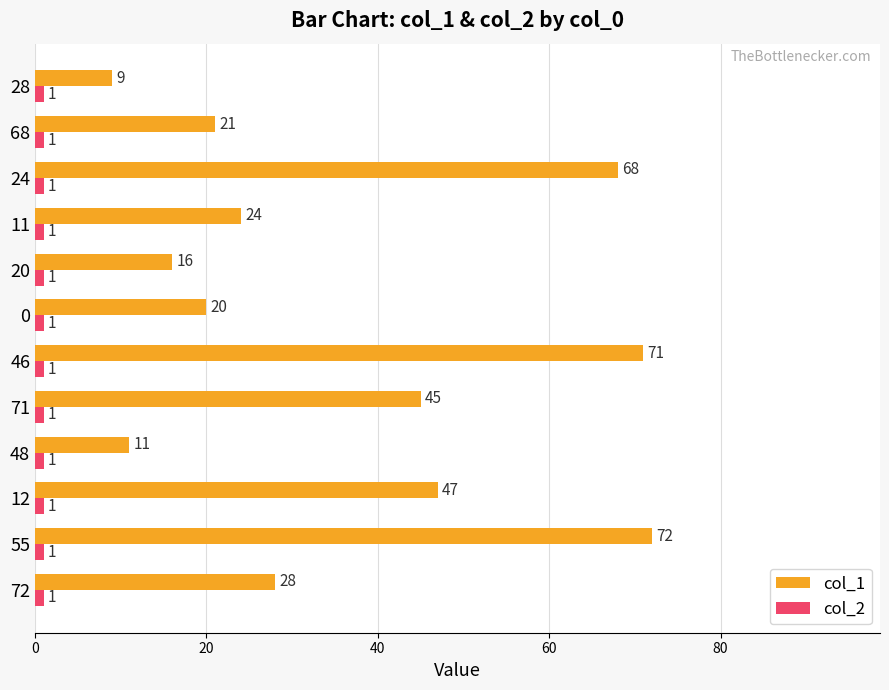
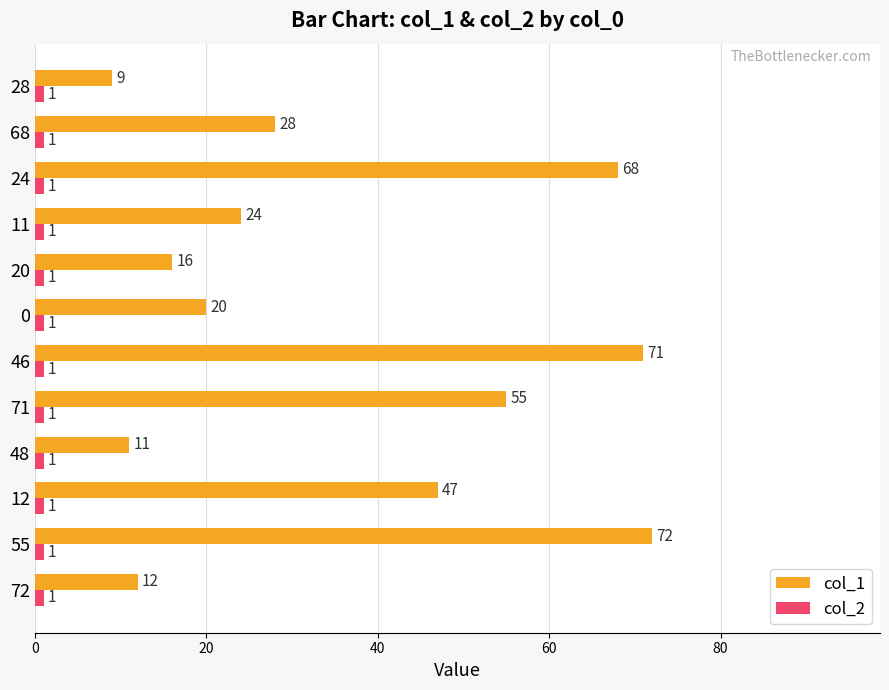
col_1, 68: 21 -> 28
col_1, 71: 45 -> 55
col_1, 72: 28 -> 12
